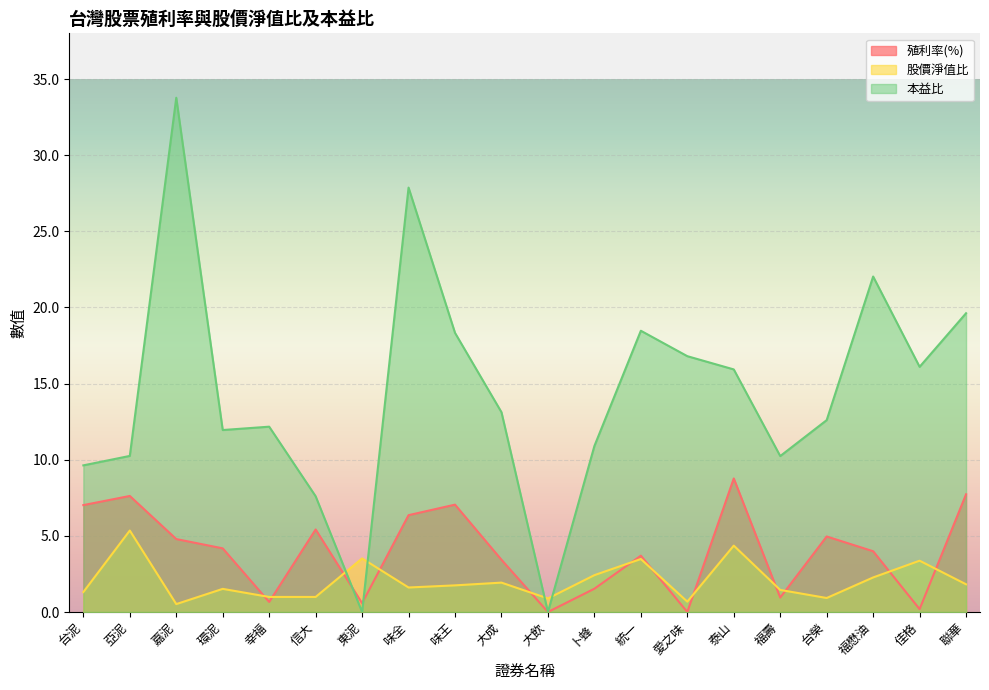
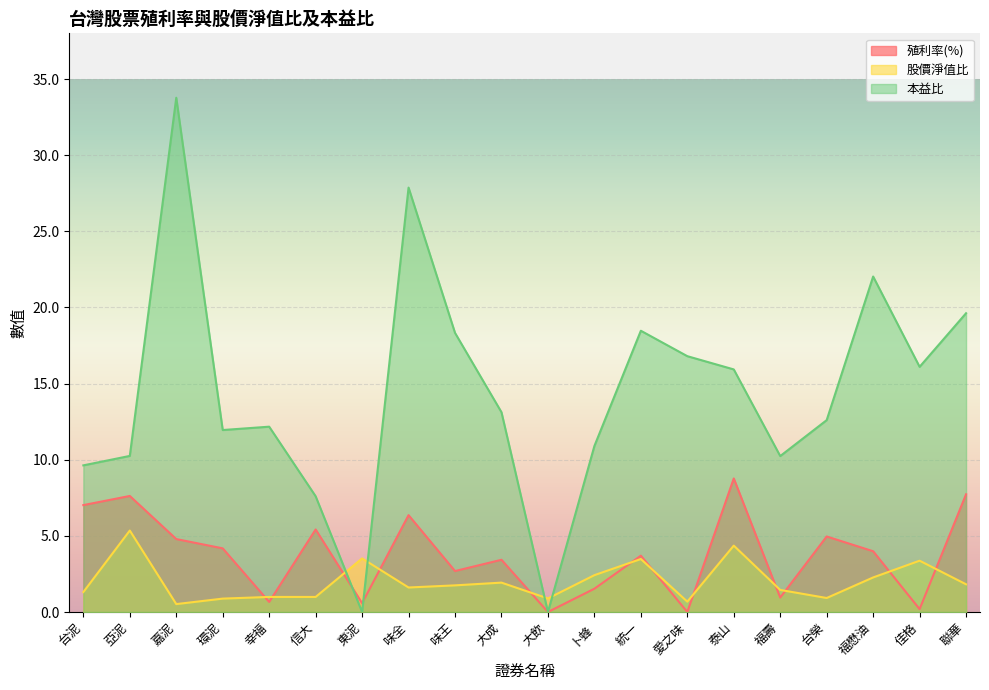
股價淨值比, 環泥: 1.5 -> 0.9
殖利率(%), 味王: 7.1 -> 2.7
